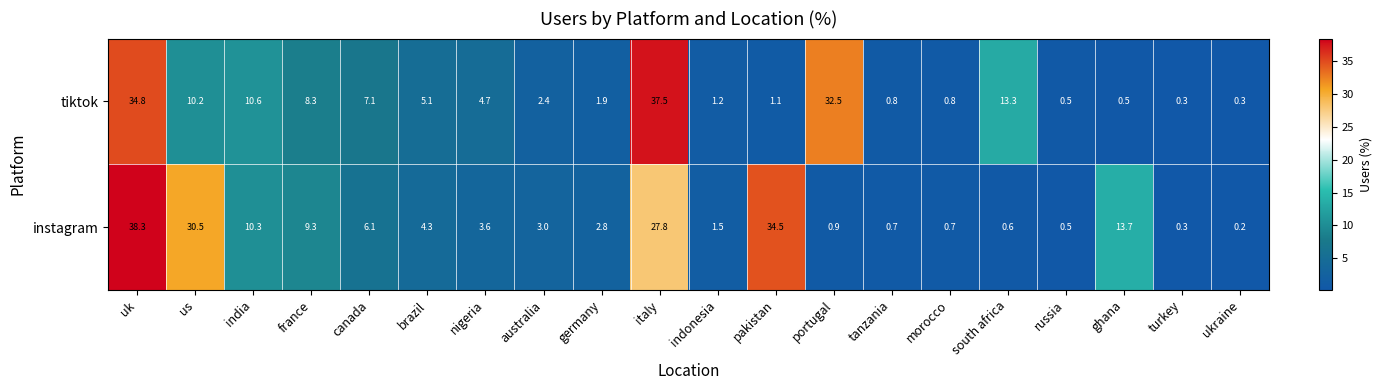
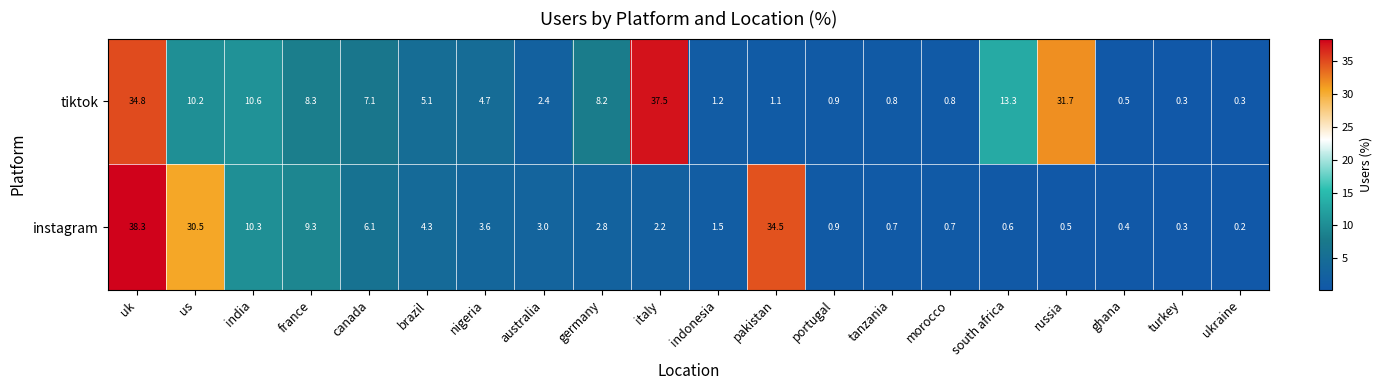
tiktok, germany: 1.9 -> 8.2
tiktok, portugal: 32.5 -> 0.9
tiktok, russia: 0.5 -> 31.7
instagram, italy: 27.8 -> 2.2
instagram, ghana: 13.7 -> 0.4
